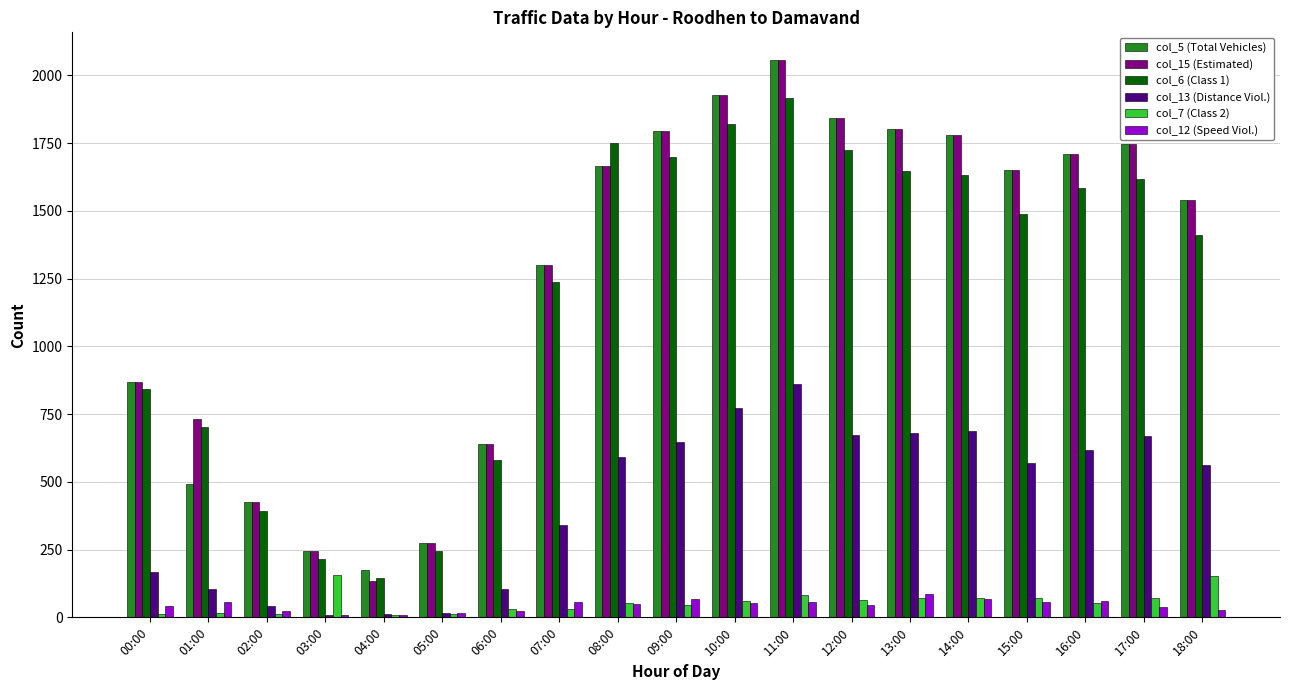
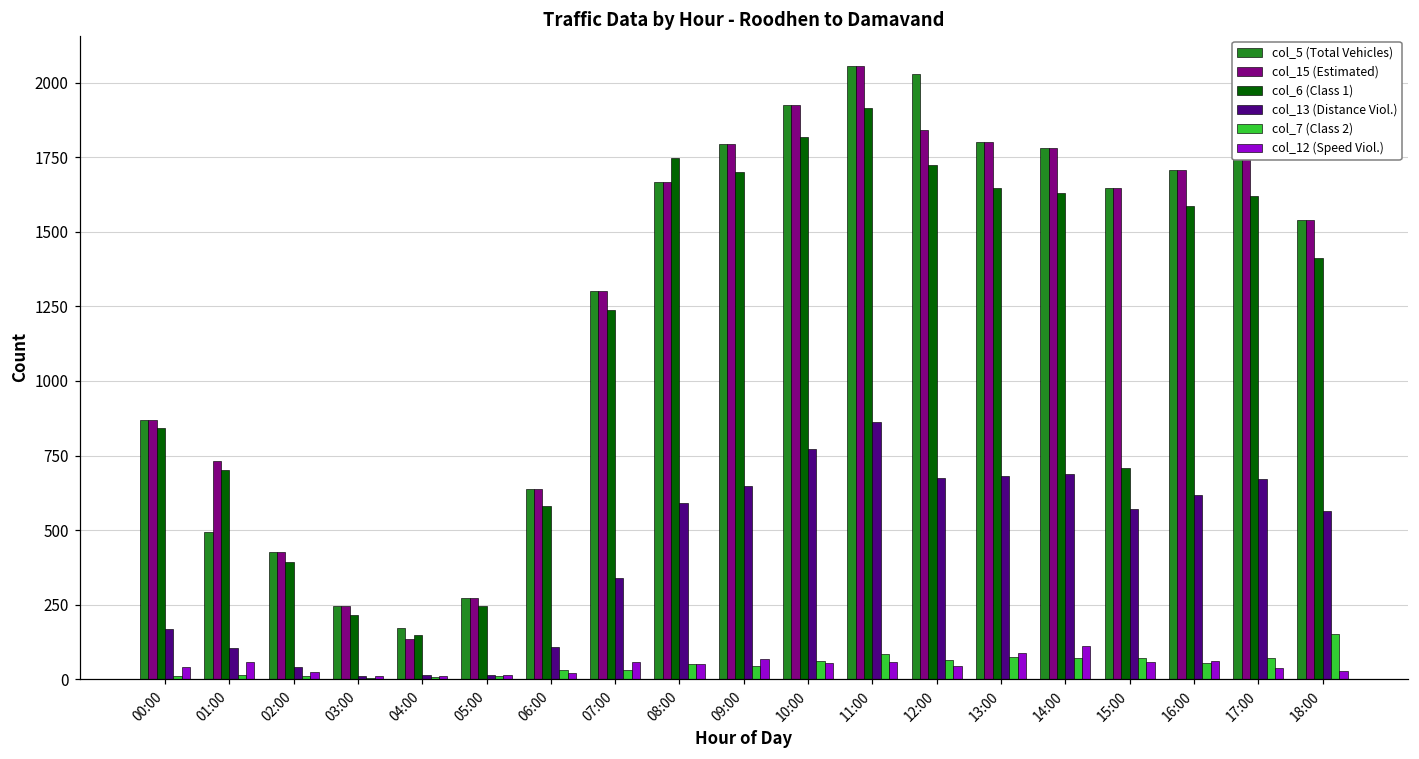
col_7 (Class 2), 03:00: 160 -> 10
col_5 (Total Vehicles), 12:00: 1840 -> 2030
col_12 (Speed Viol.), 14:00: 70 -> 110
col_6 (Class 1), 15:00: 1490 -> 710
